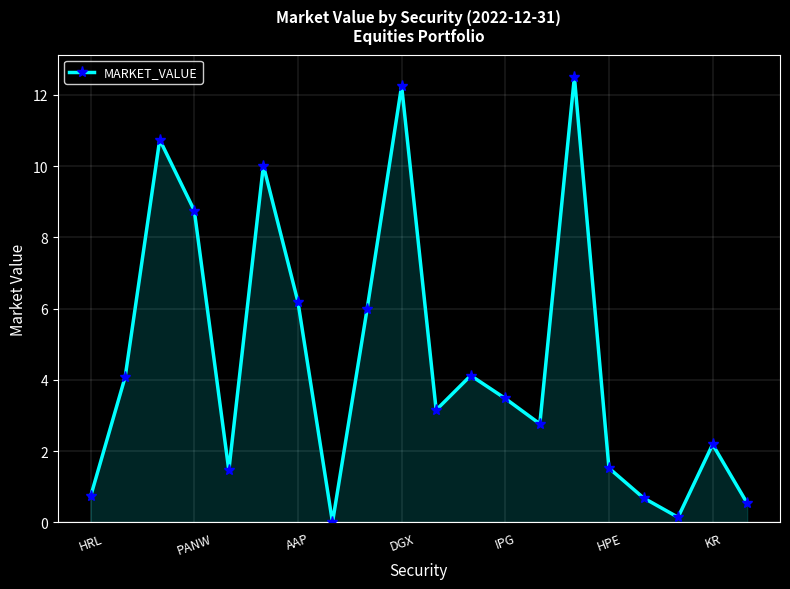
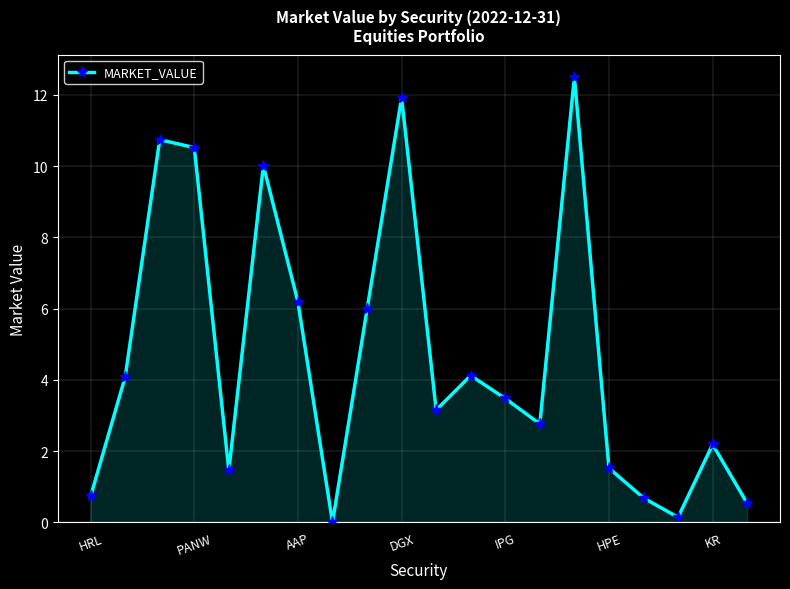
PANW: 8.8 -> 10.5
DGX: 12.3 -> 11.9
